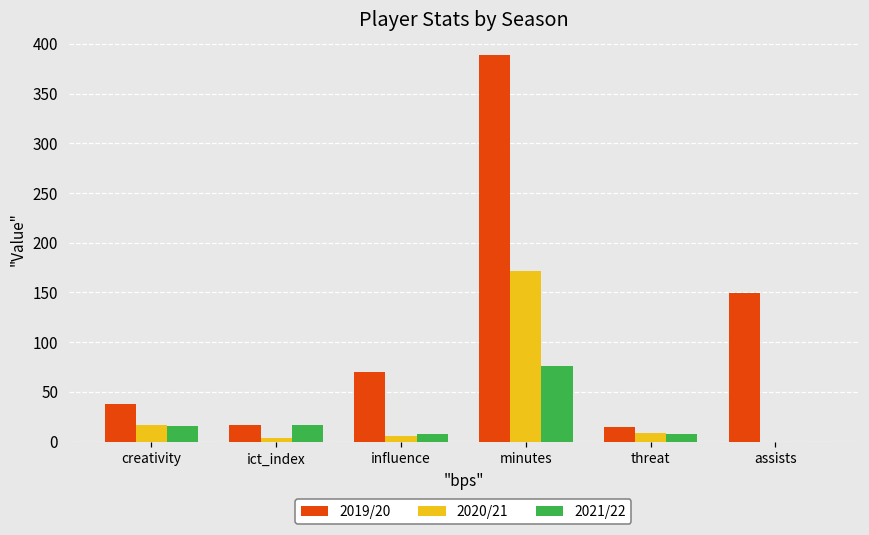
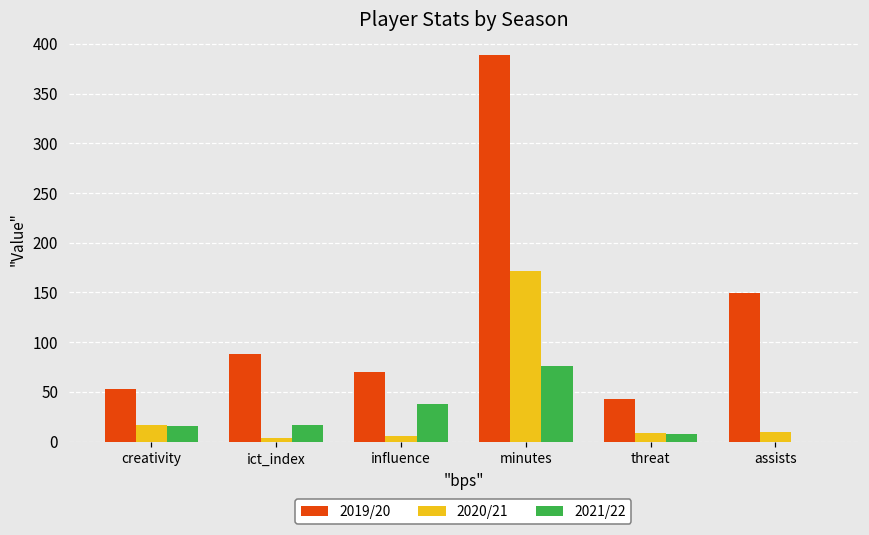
2019/20, creativity: 40 -> 50
2019/20, ict_index: 20 -> 90
2021/22, influence: 10 -> 40
2019/20, threat: 10 -> 40
2020/21, assists: 0 -> 10
